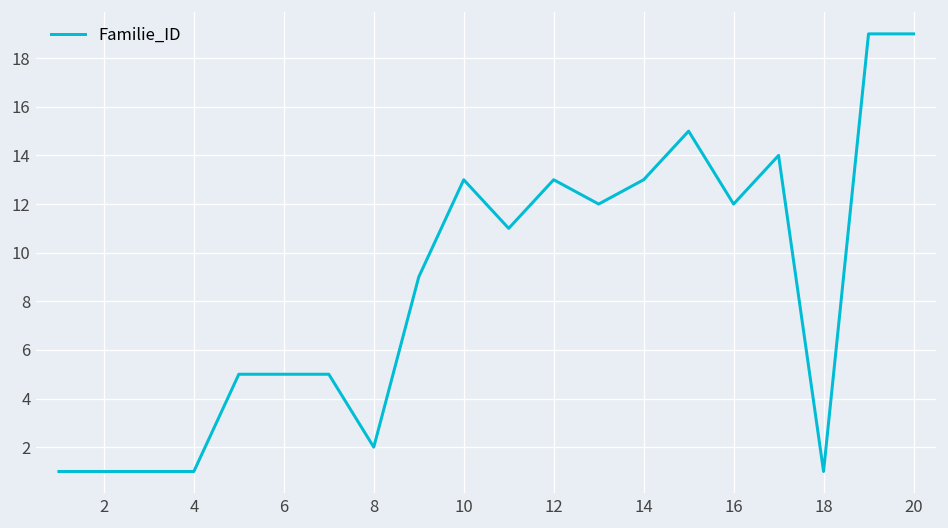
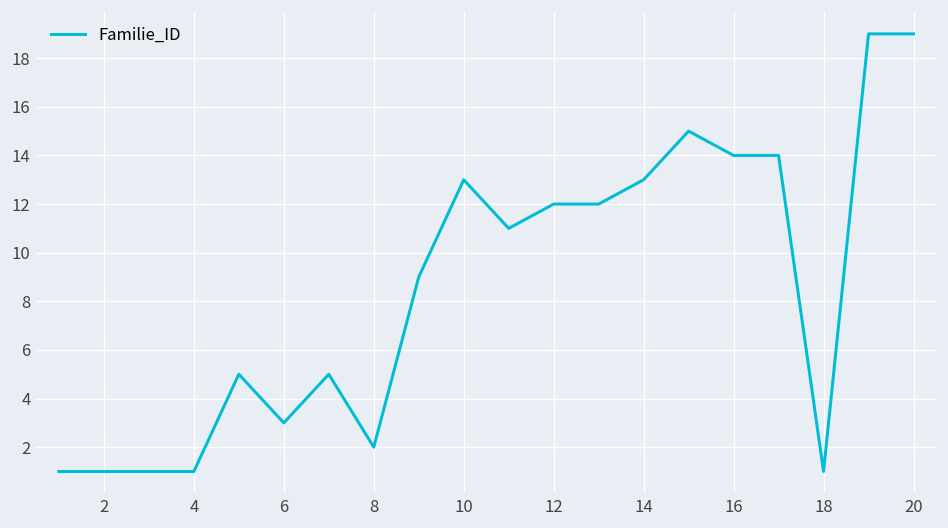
6: 5 -> 3
12: 13 -> 12
16: 12 -> 14
